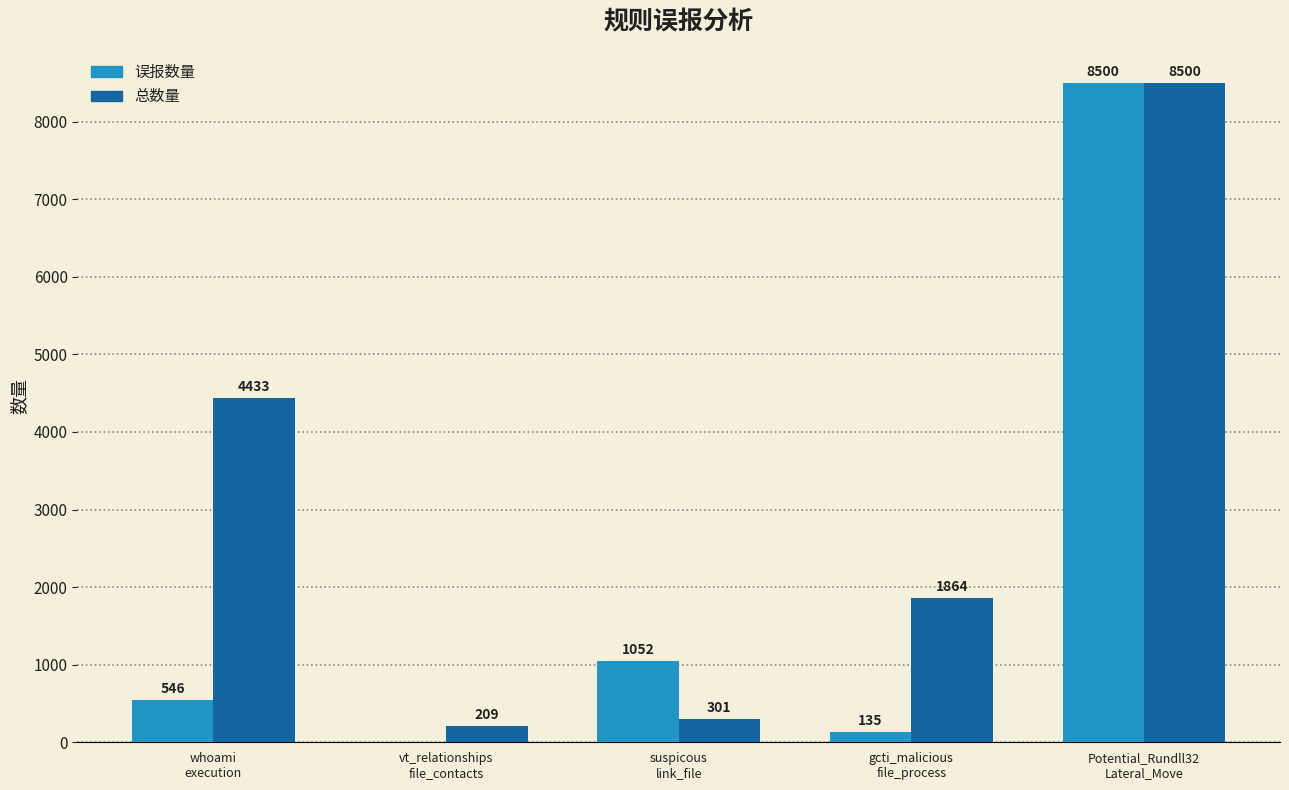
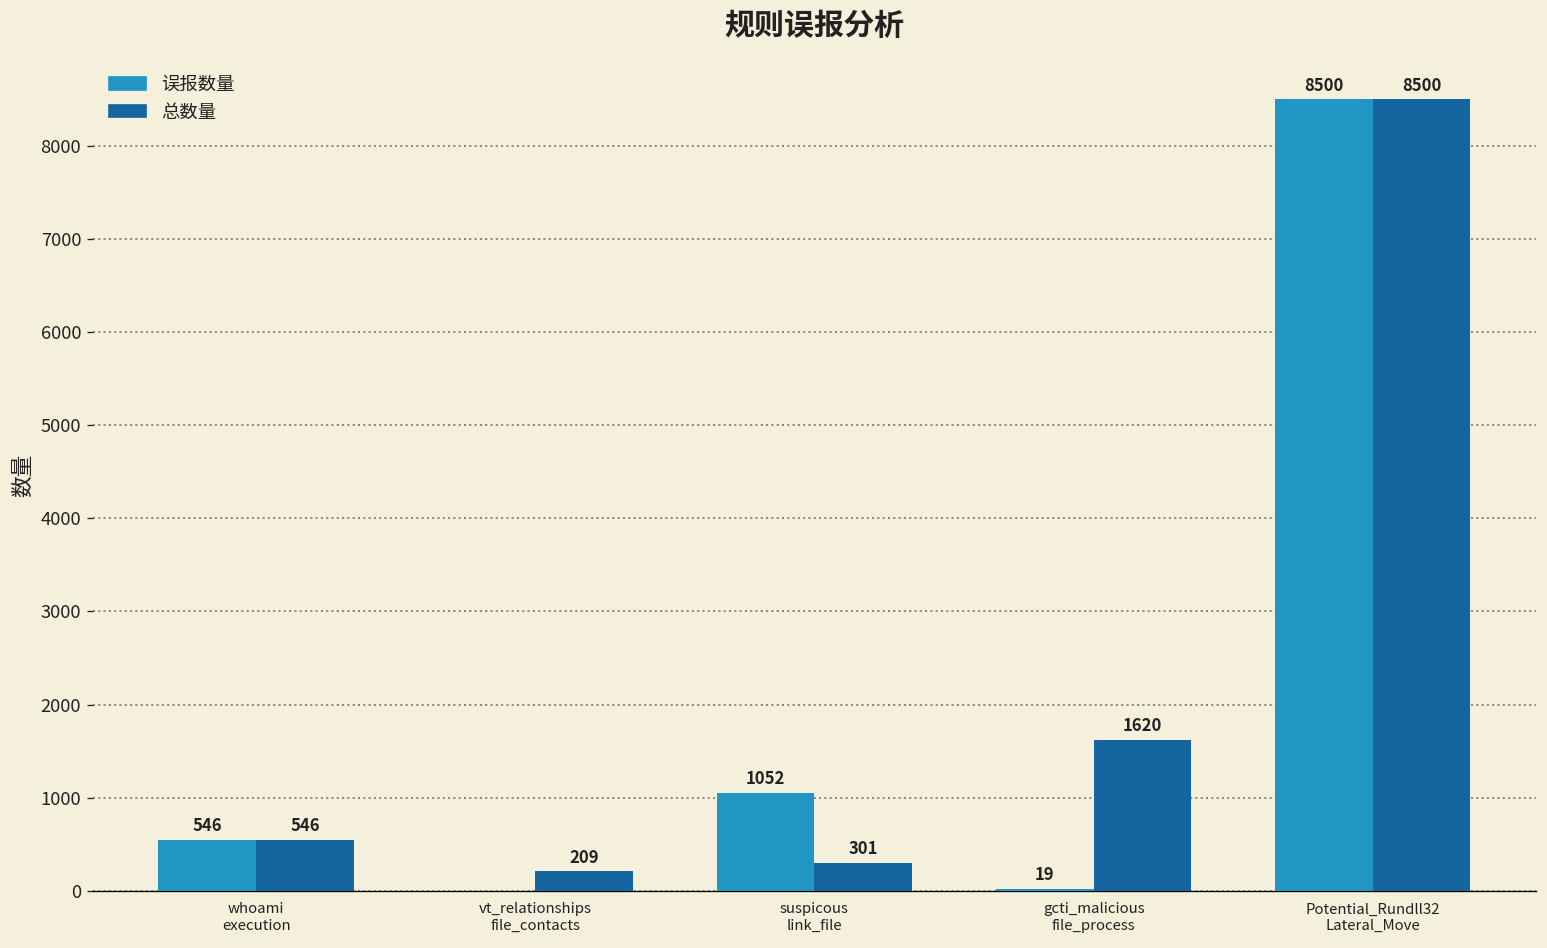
总数量, whoami execution: 4433 -> 546
误报数量, gcti_malicious file_process: 135 -> 19
总数量, gcti_malicious file_process: 1864 -> 1620
